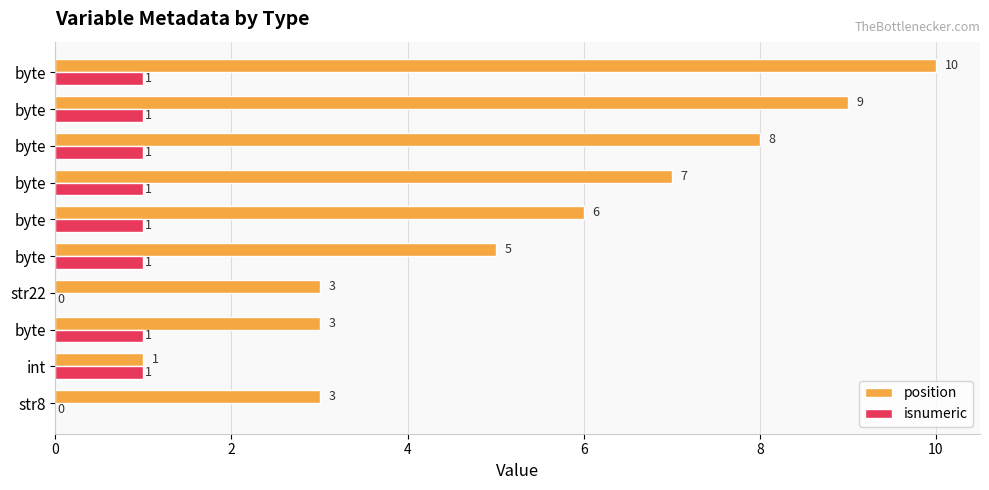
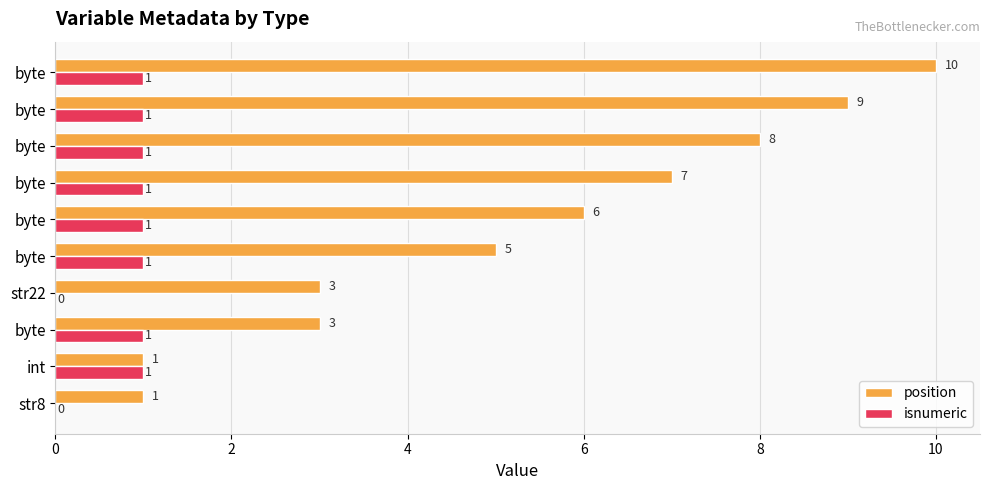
position, str8: 3 -> 1
